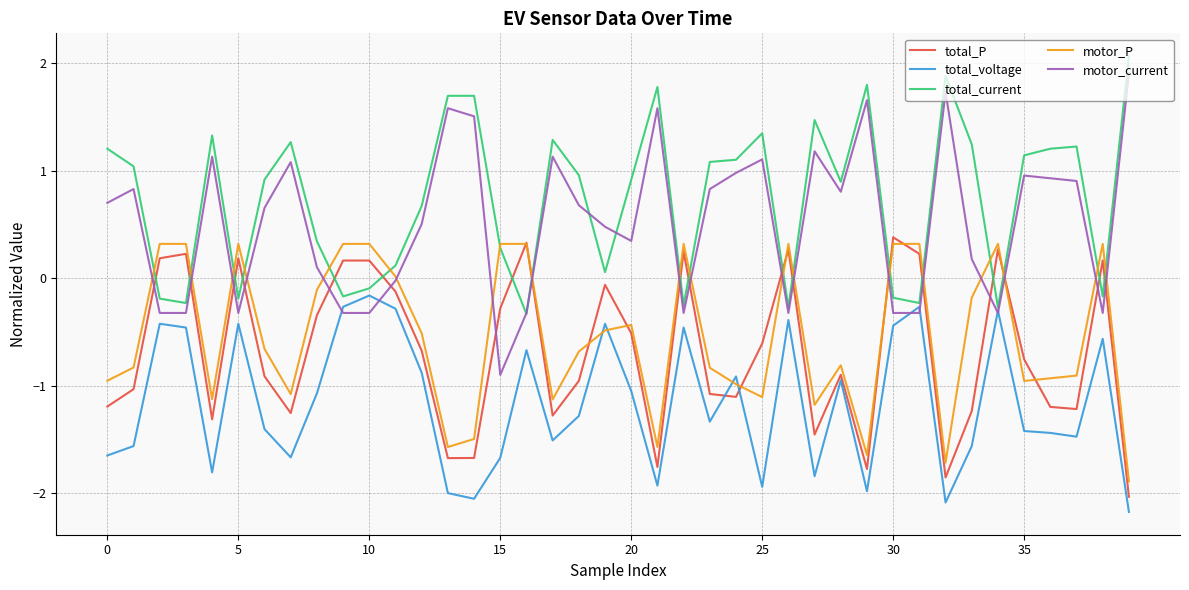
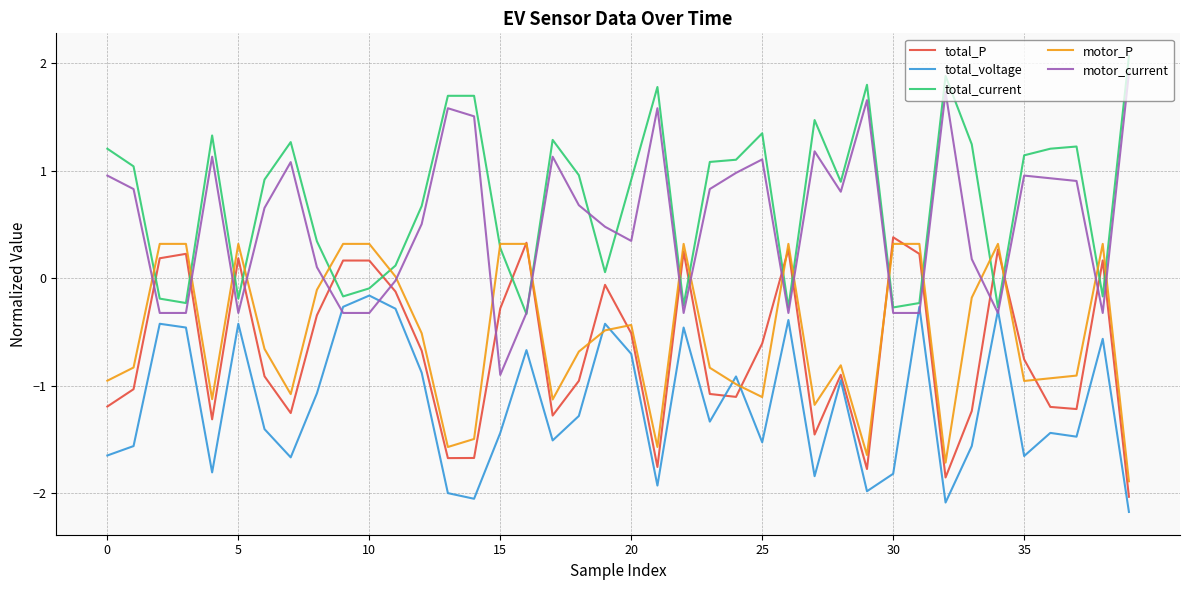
motor_current, 0: 0.70 -> 0.96
total_voltage, 15: -1.67 -> -1.44
total_voltage, 20: -1.05 -> -0.70
total_voltage, 25: -1.94 -> -1.53
total_voltage, 30: -0.44 -> -1.82
total_current, 30: -0.18 -> -0.27
total_voltage, 35: -1.42 -> -1.66
